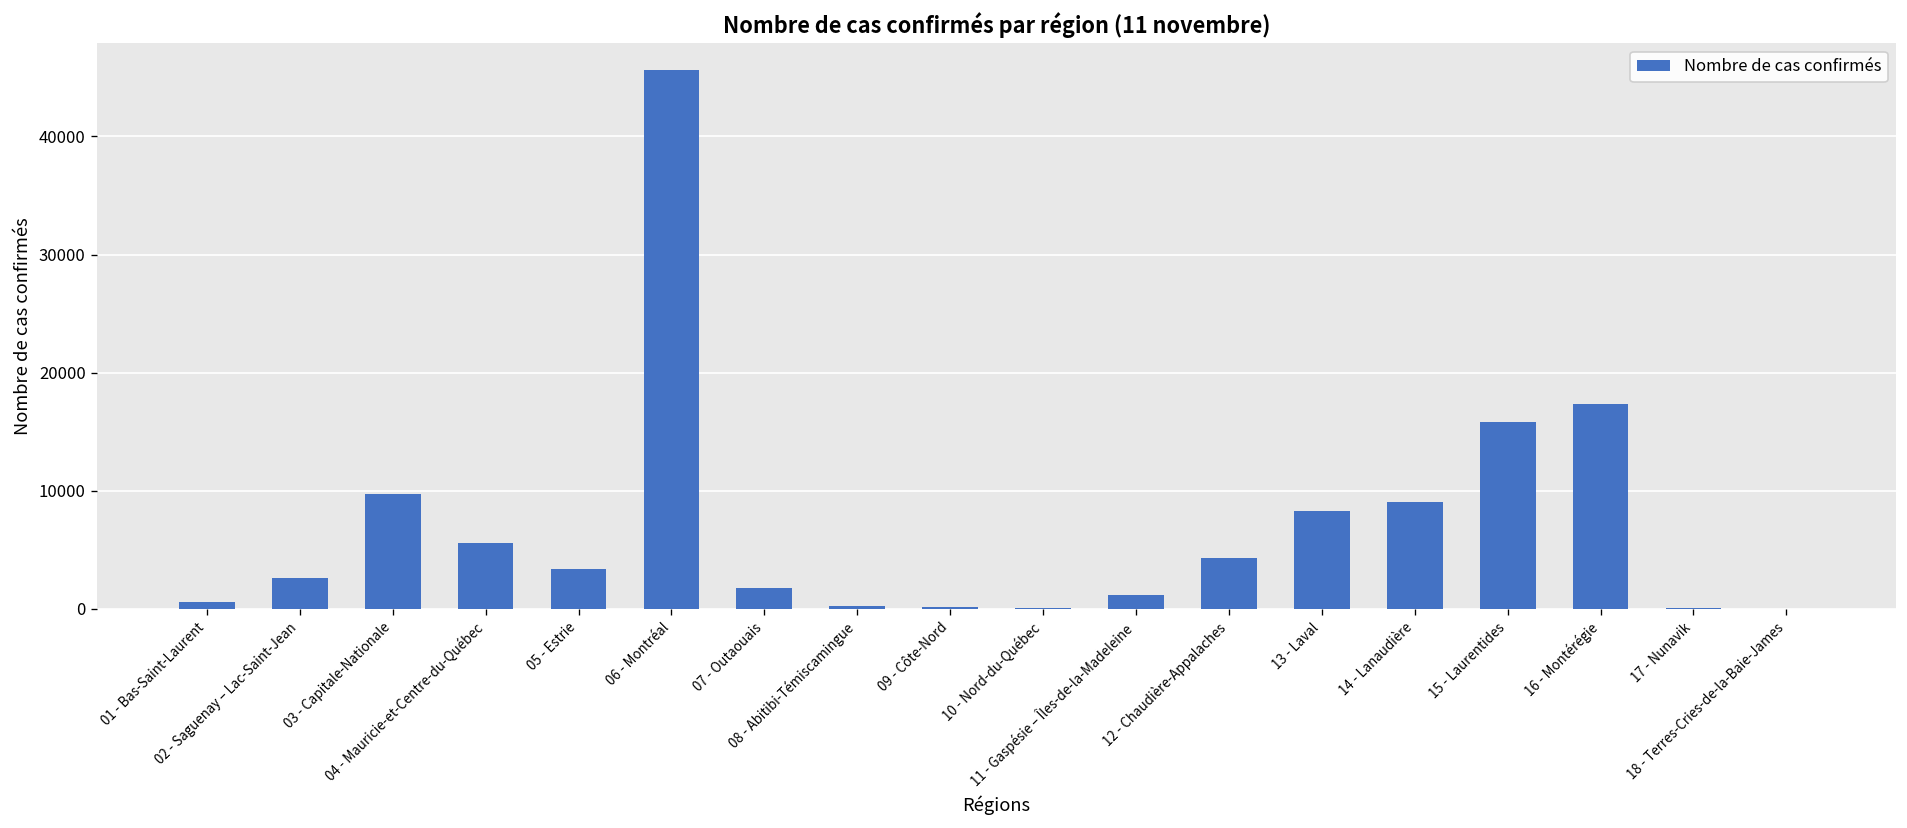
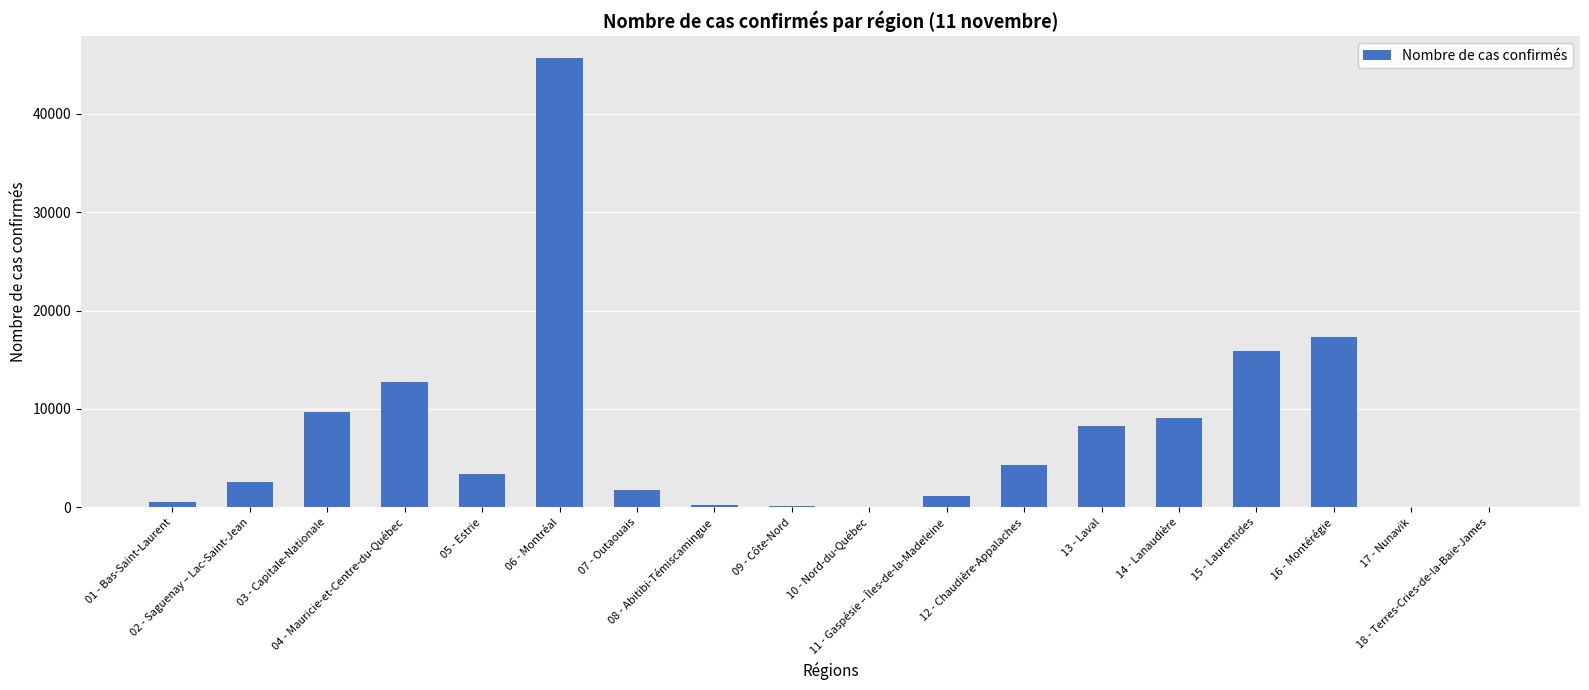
04 - Mauricie-et-Centre-du-Québec: 6000 -> 13000
